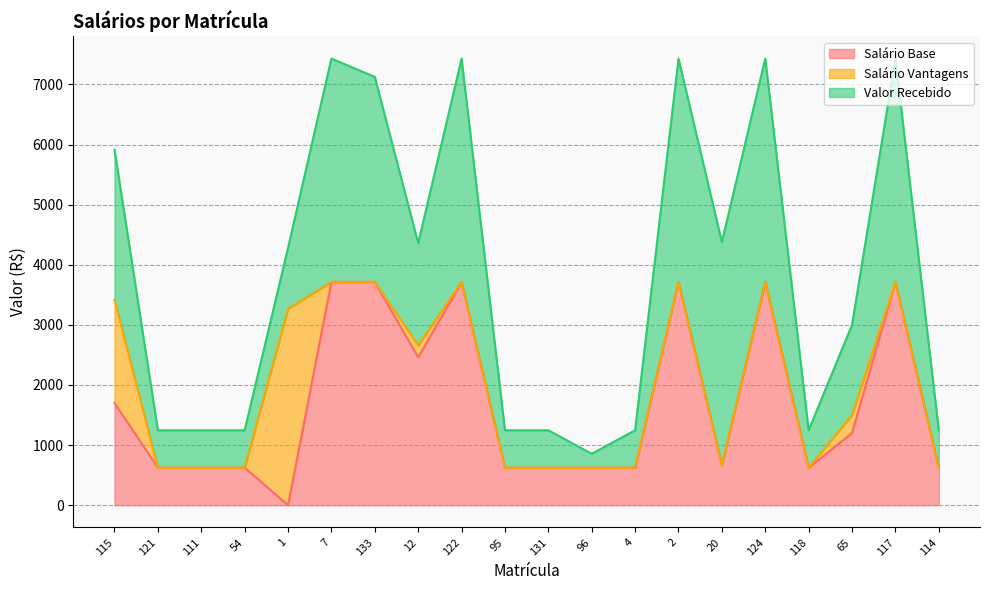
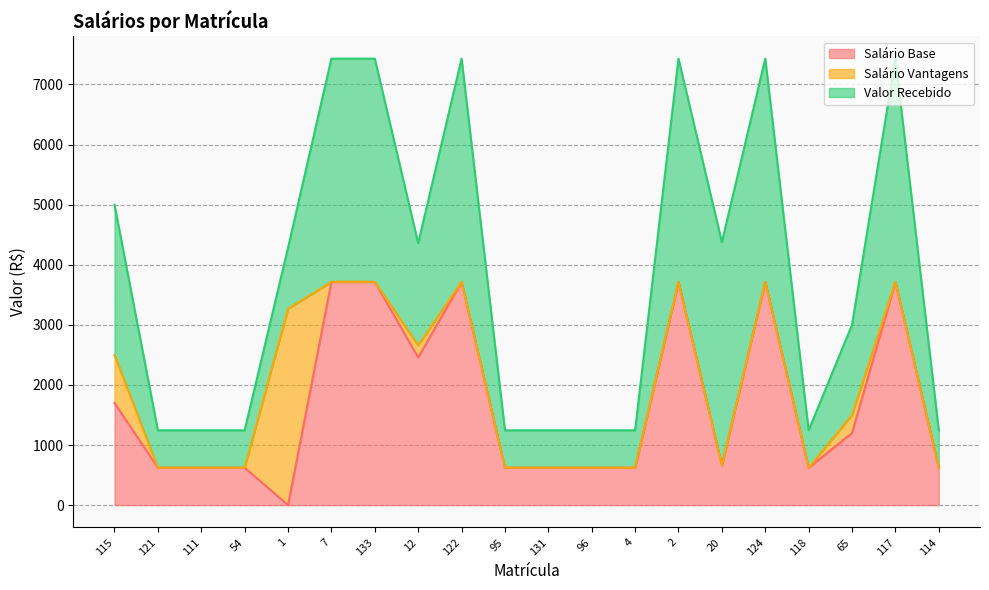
Salário Vantagens, 115: 1700 -> 800
Valor Recebido, 133: 3400 -> 3700
Valor Recebido, 96: 200 -> 600
